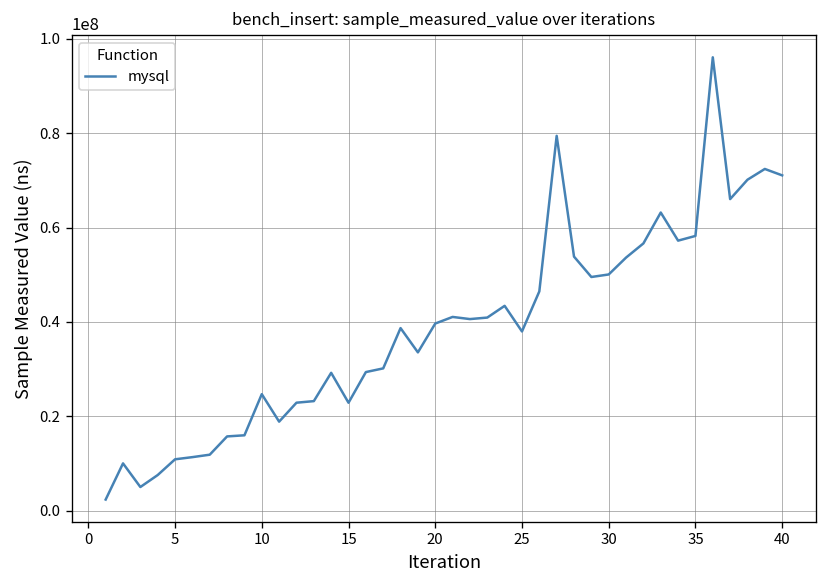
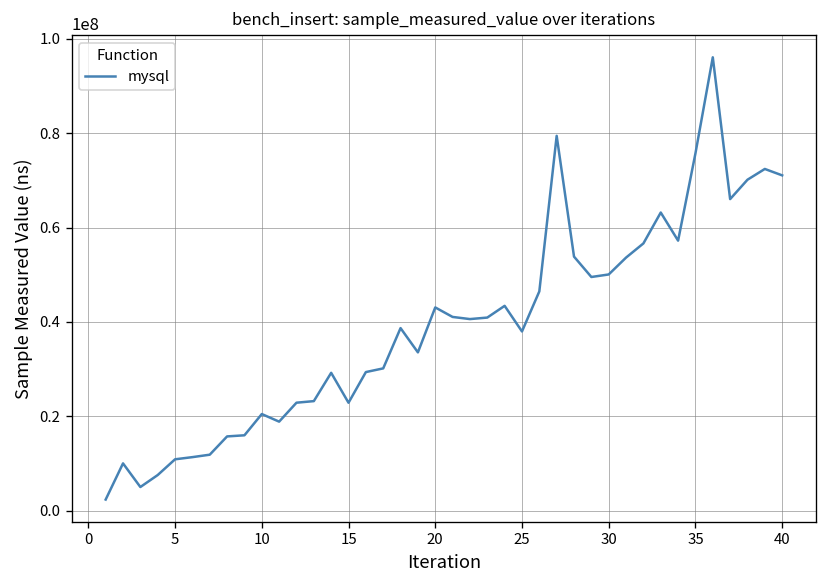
10: 25000000 -> 20000000
20: 40000000 -> 43000000
35: 58000000 -> 76000000
